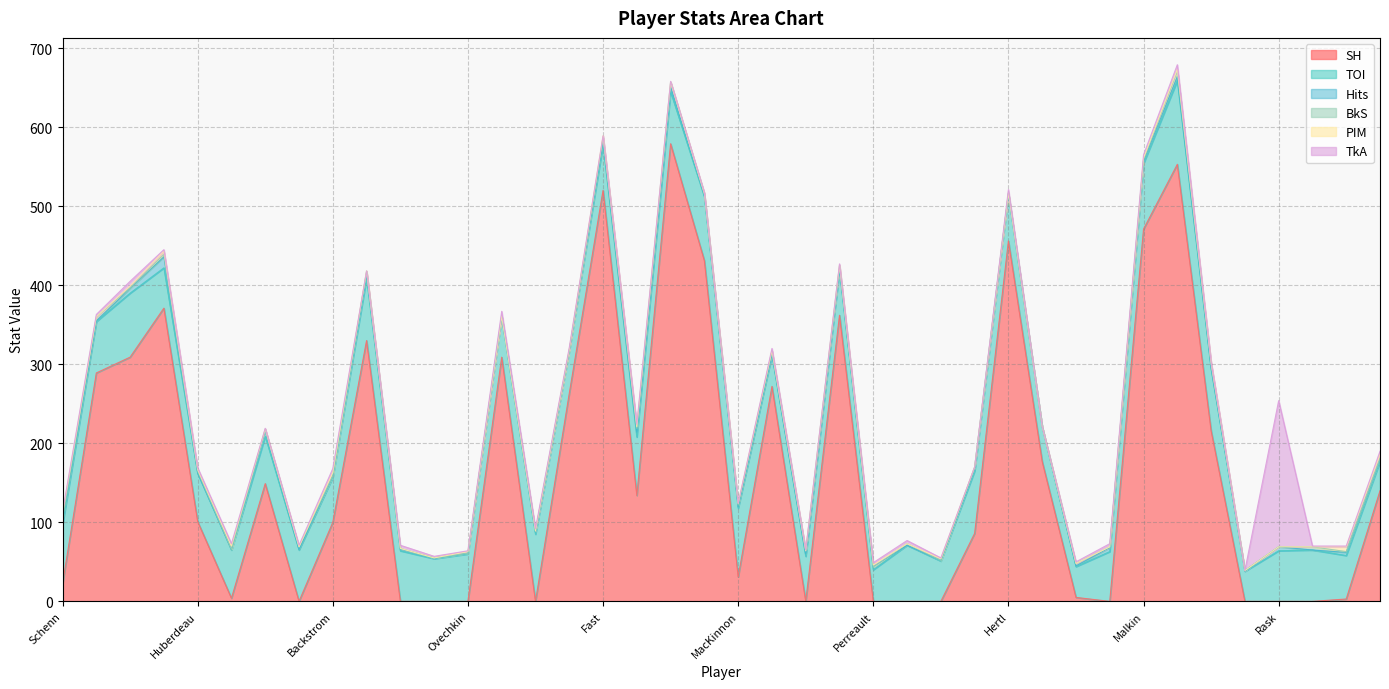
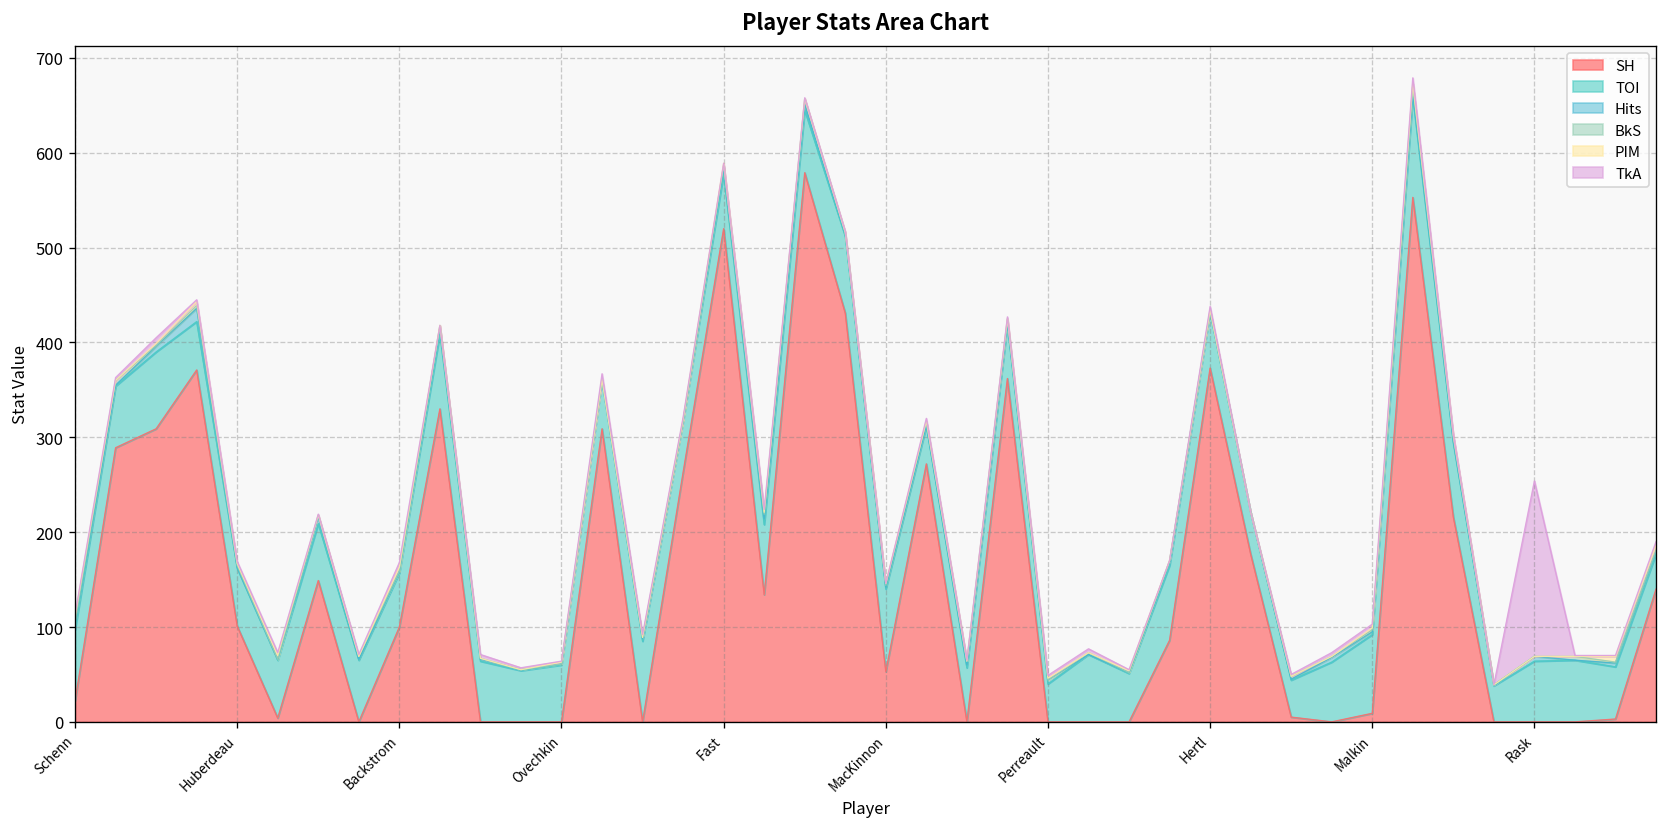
SH, MacKinnon: 30 -> 50
SH, Hertl: 460 -> 370
SH, Malkin: 470 -> 10
